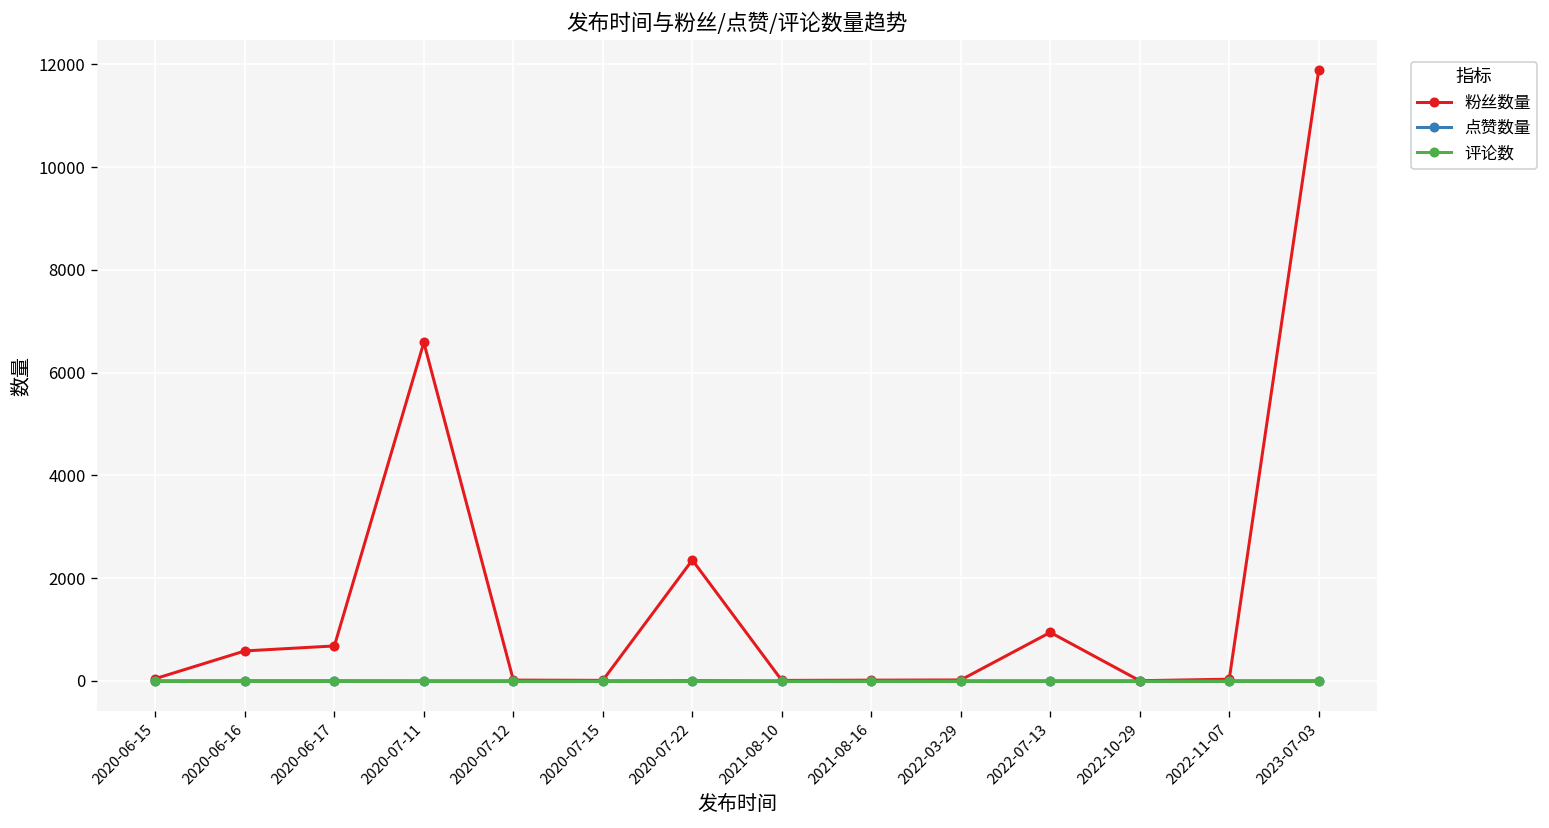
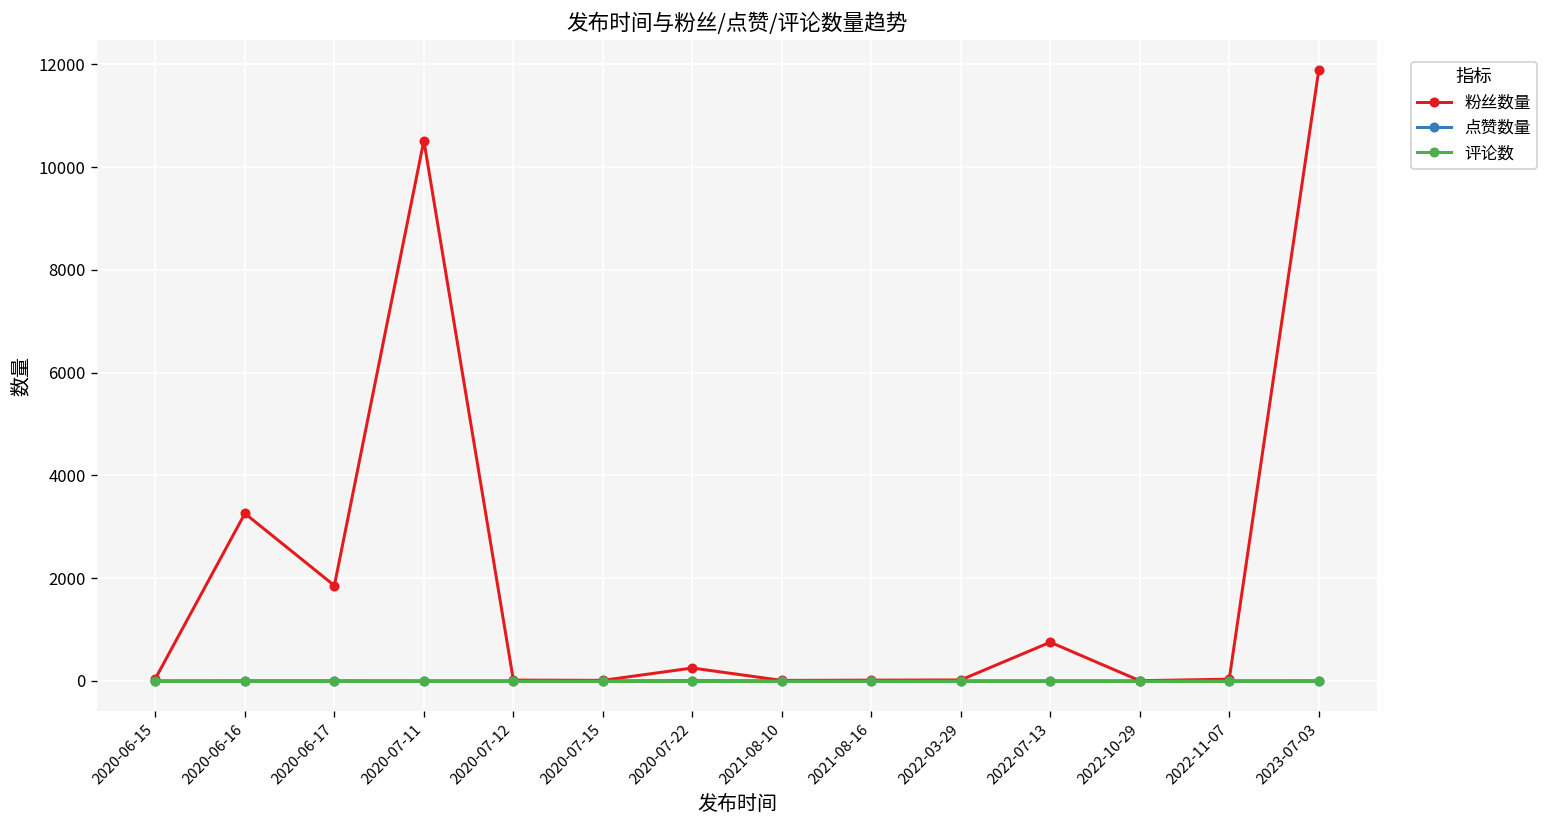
粉丝数量, 2020-06-16: 600 -> 3300
粉丝数量, 2020-06-17: 700 -> 1900
粉丝数量, 2020-07-11: 6600 -> 10500
粉丝数量, 2020-07-22: 2400 -> 200
粉丝数量, 2022-07-13: 900 -> 800
